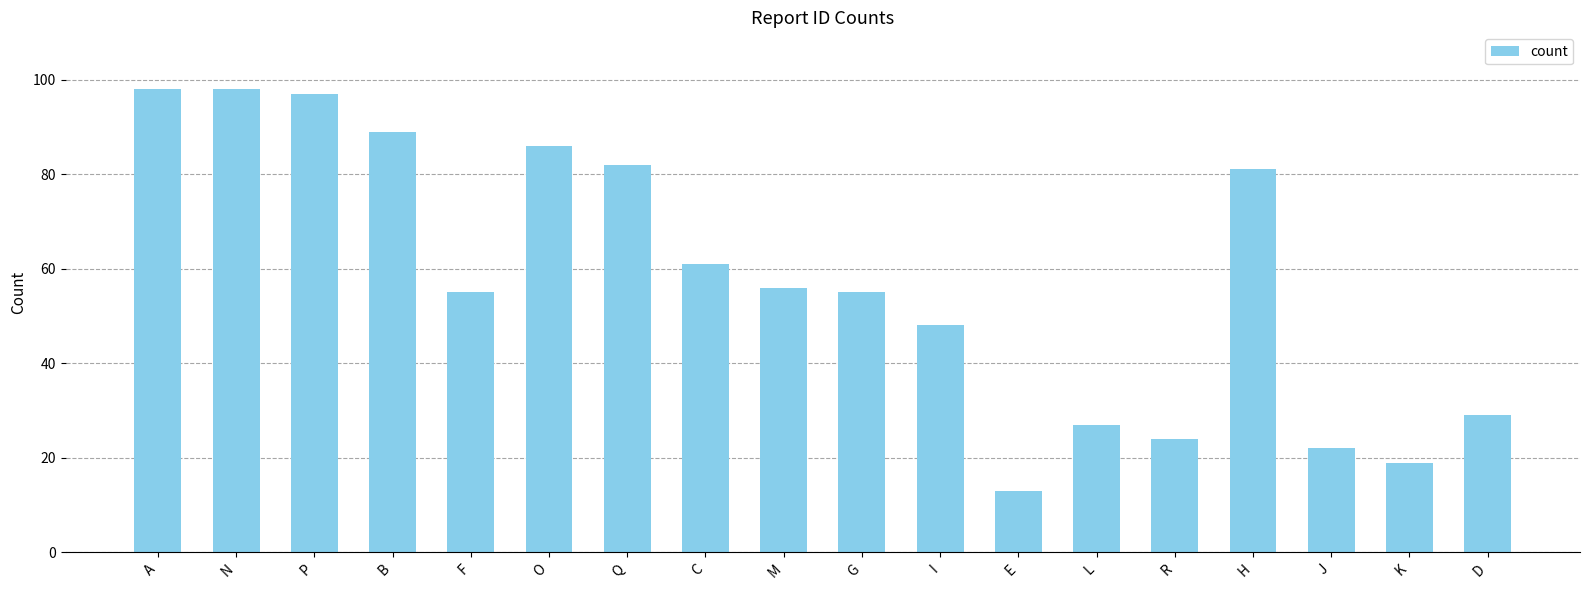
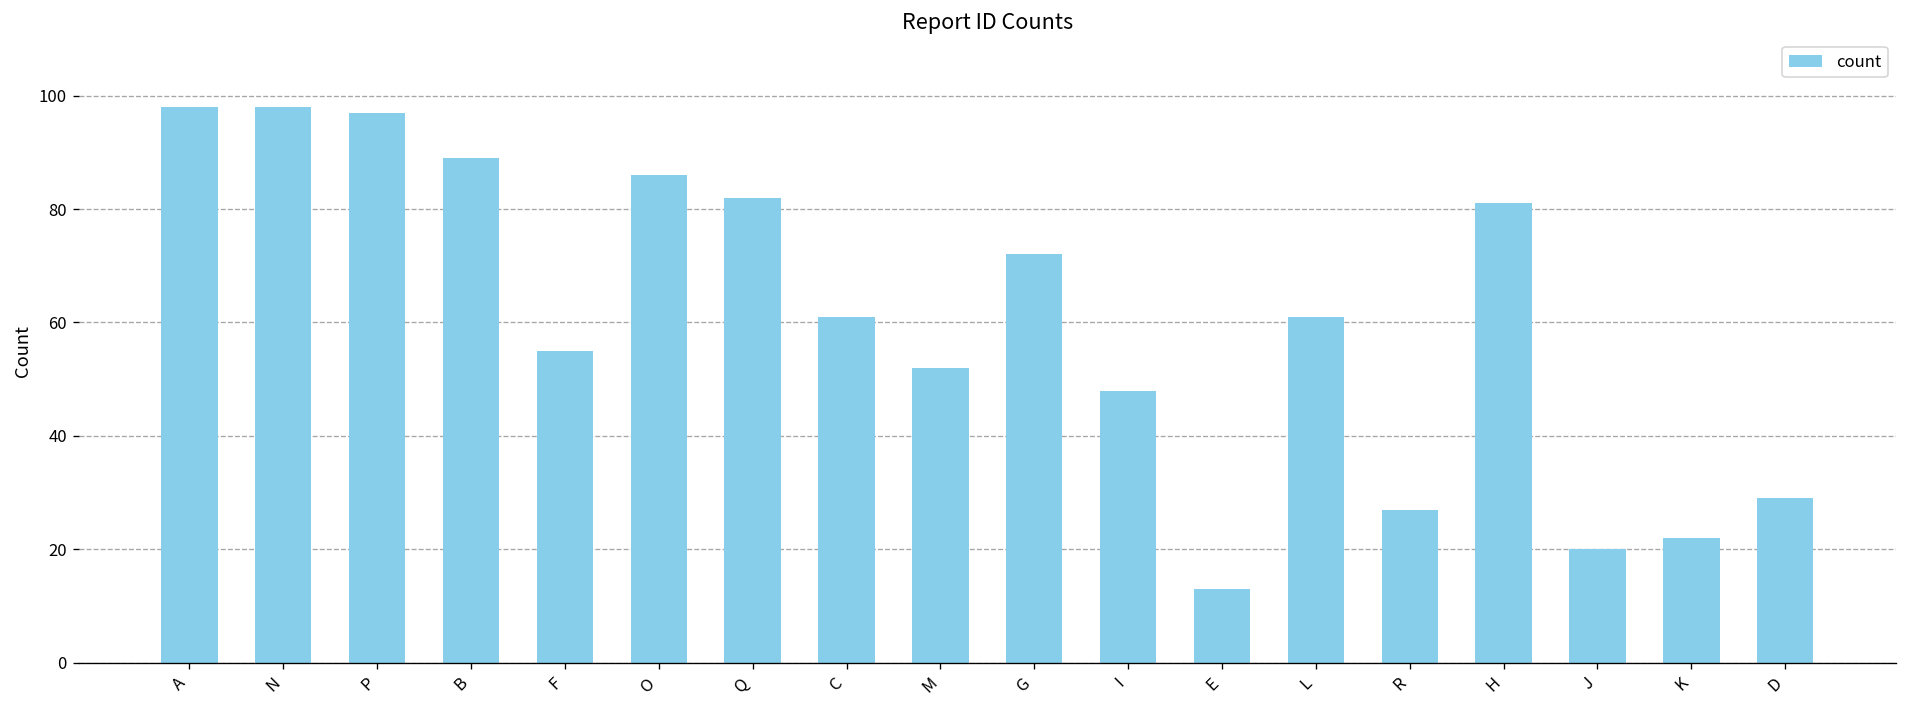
M: 56 -> 52
G: 55 -> 72
L: 27 -> 61
R: 24 -> 27
J: 22 -> 20
K: 19 -> 22
